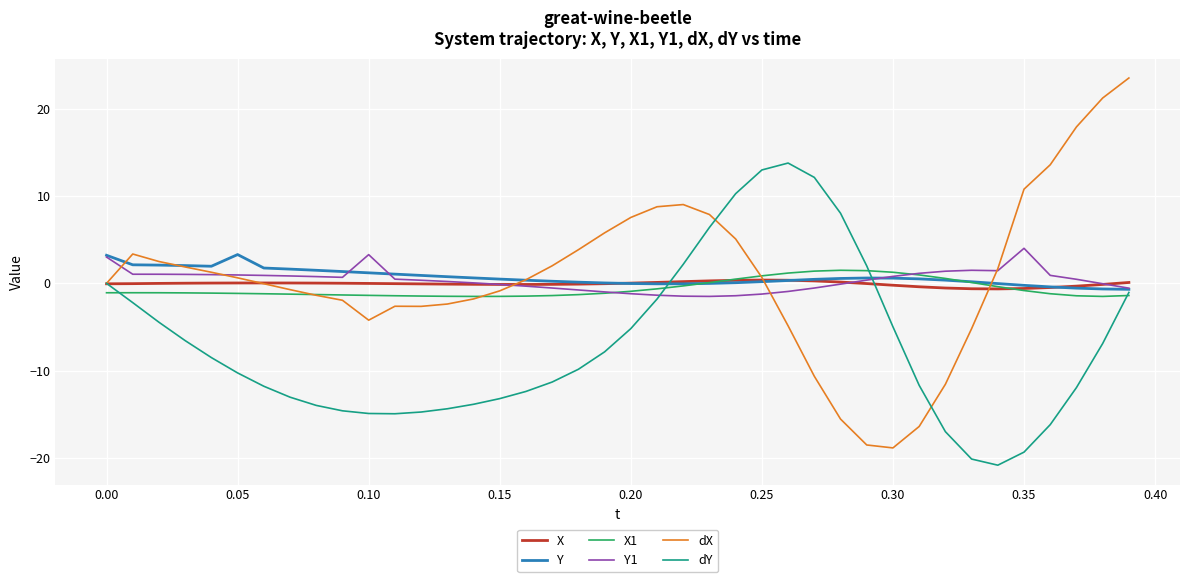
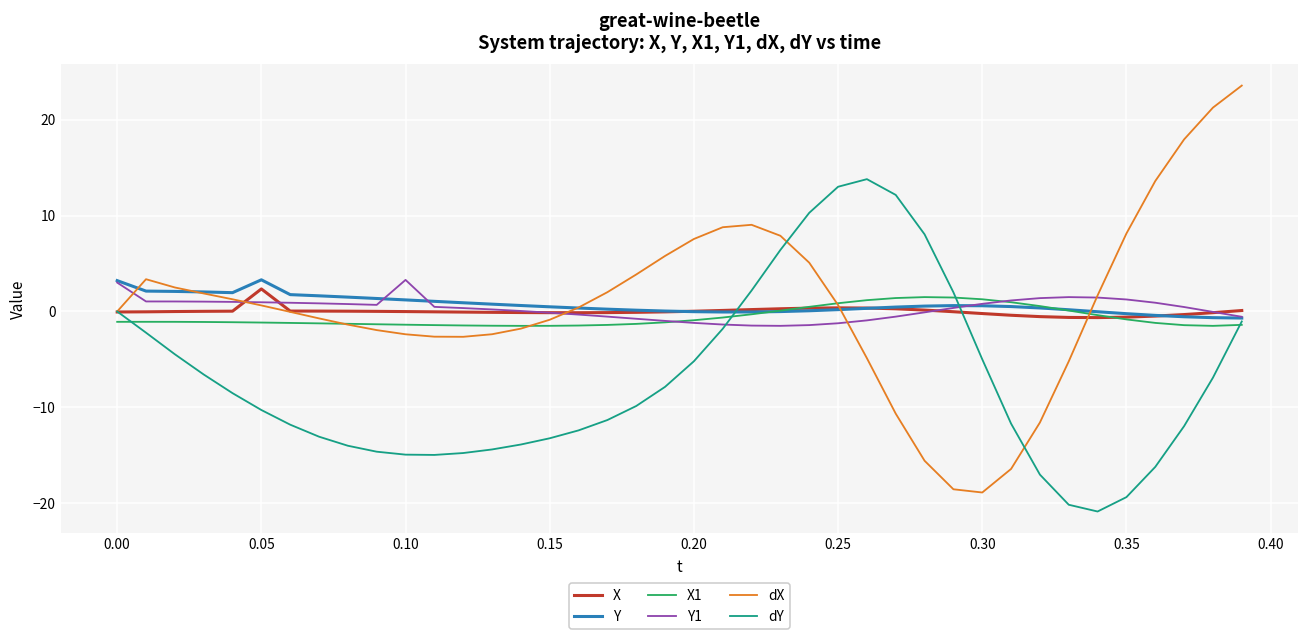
X, 0.05: 0 -> 2
dX, 0.10: -4 -> -2
Y1, 0.35: 4 -> 1
dX, 0.35: 11 -> 8
